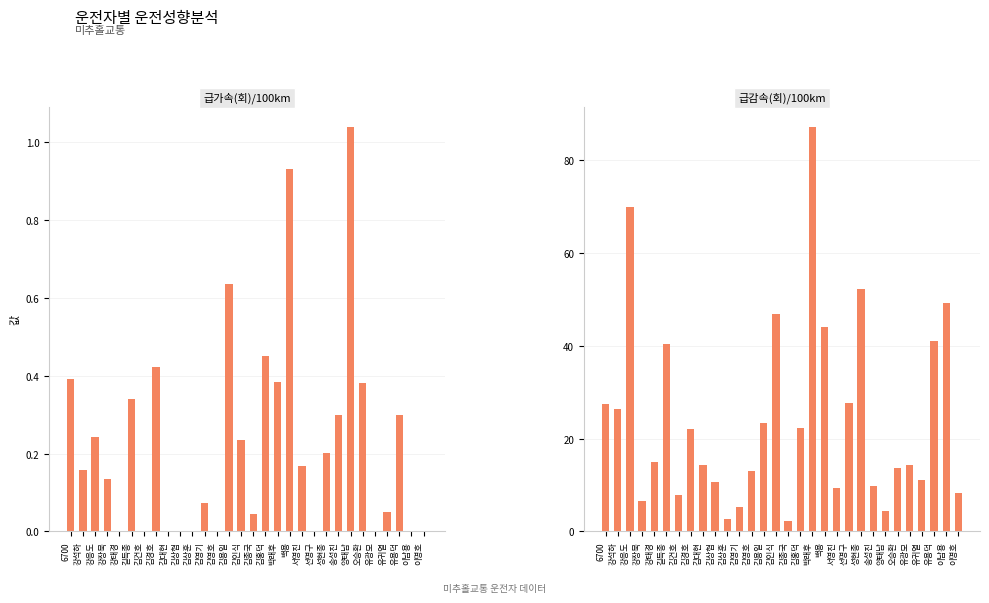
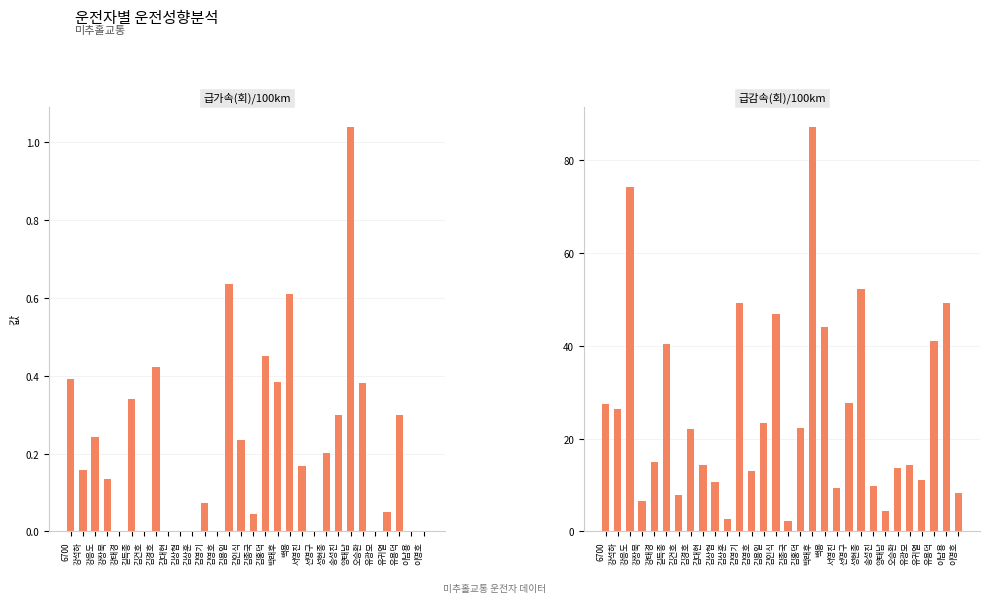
급가속(회)/100km, 백용: 0.93 -> 0.61
급감속(회)/100km, 강응도: 70 -> 74
급감속(회)/100km, 김영기: 5 -> 49
